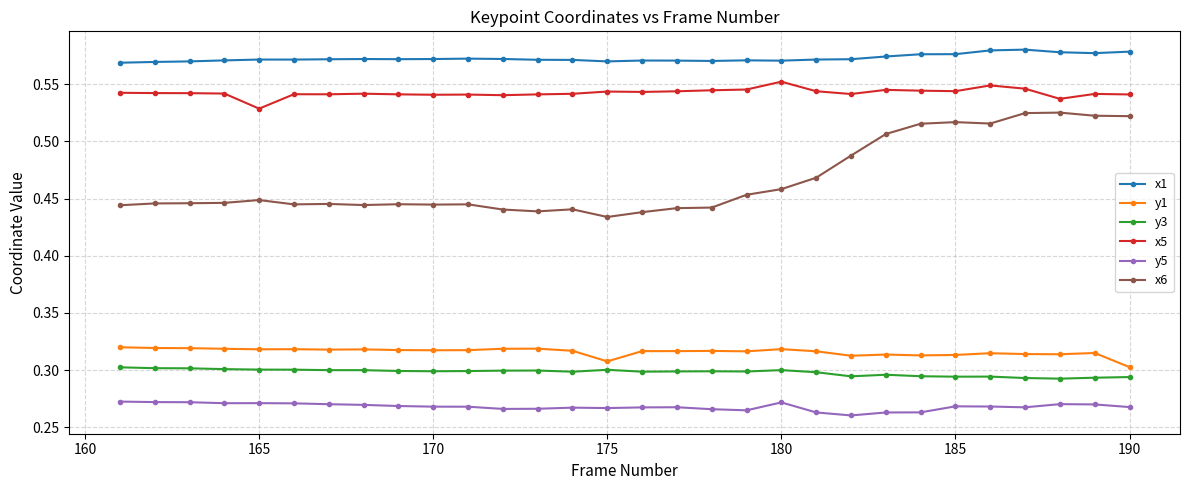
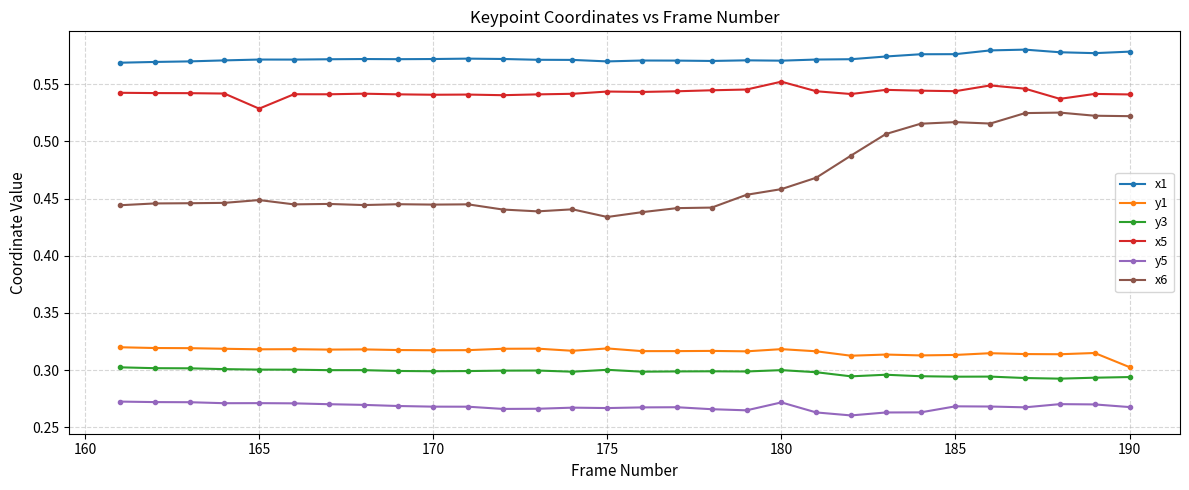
y1, 175: 0.308 -> 0.319
